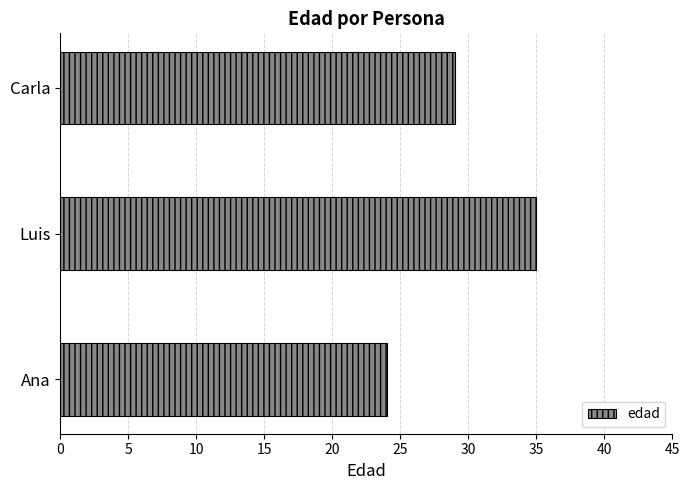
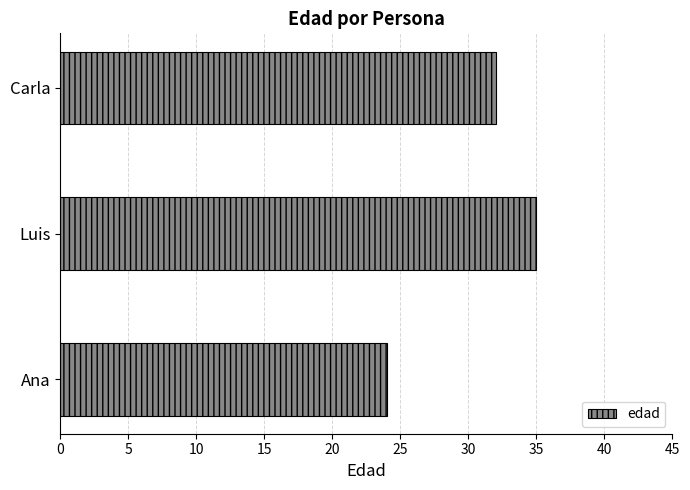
Carla: 29 -> 32
